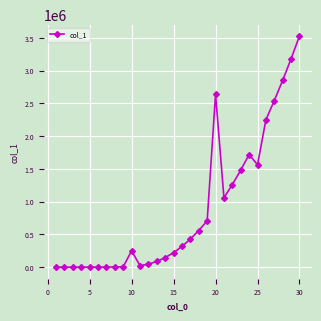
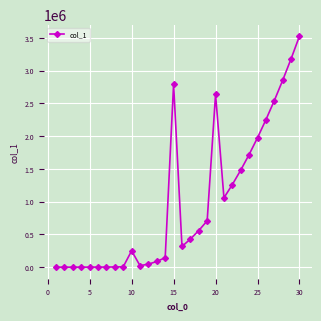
15: 200000 -> 2800000
25: 1600000 -> 2000000
